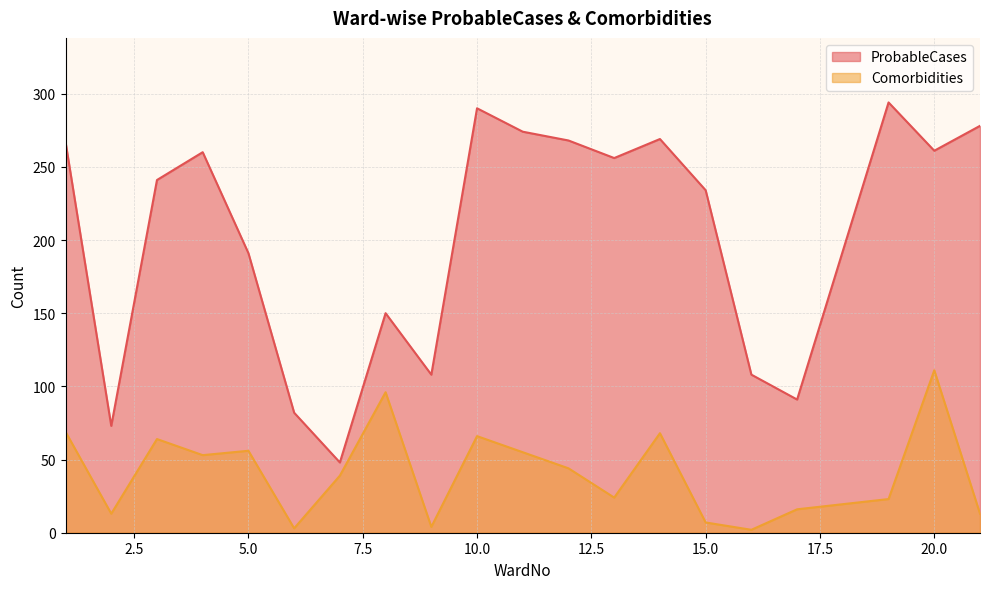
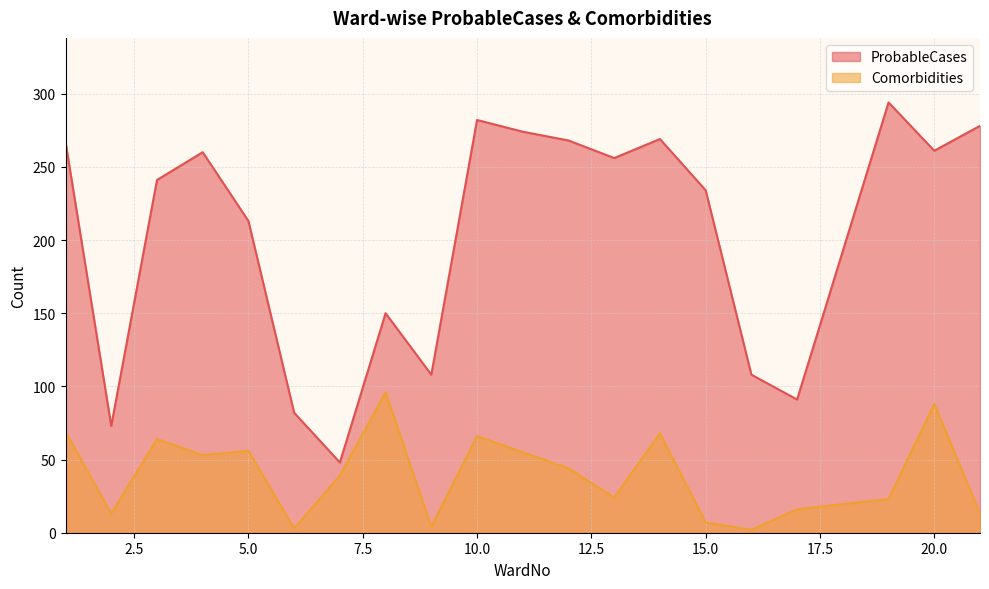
ProbableCases, 5.0: 191 -> 213
ProbableCases, 10.0: 290 -> 282
Comorbidities, 20.0: 111 -> 88
